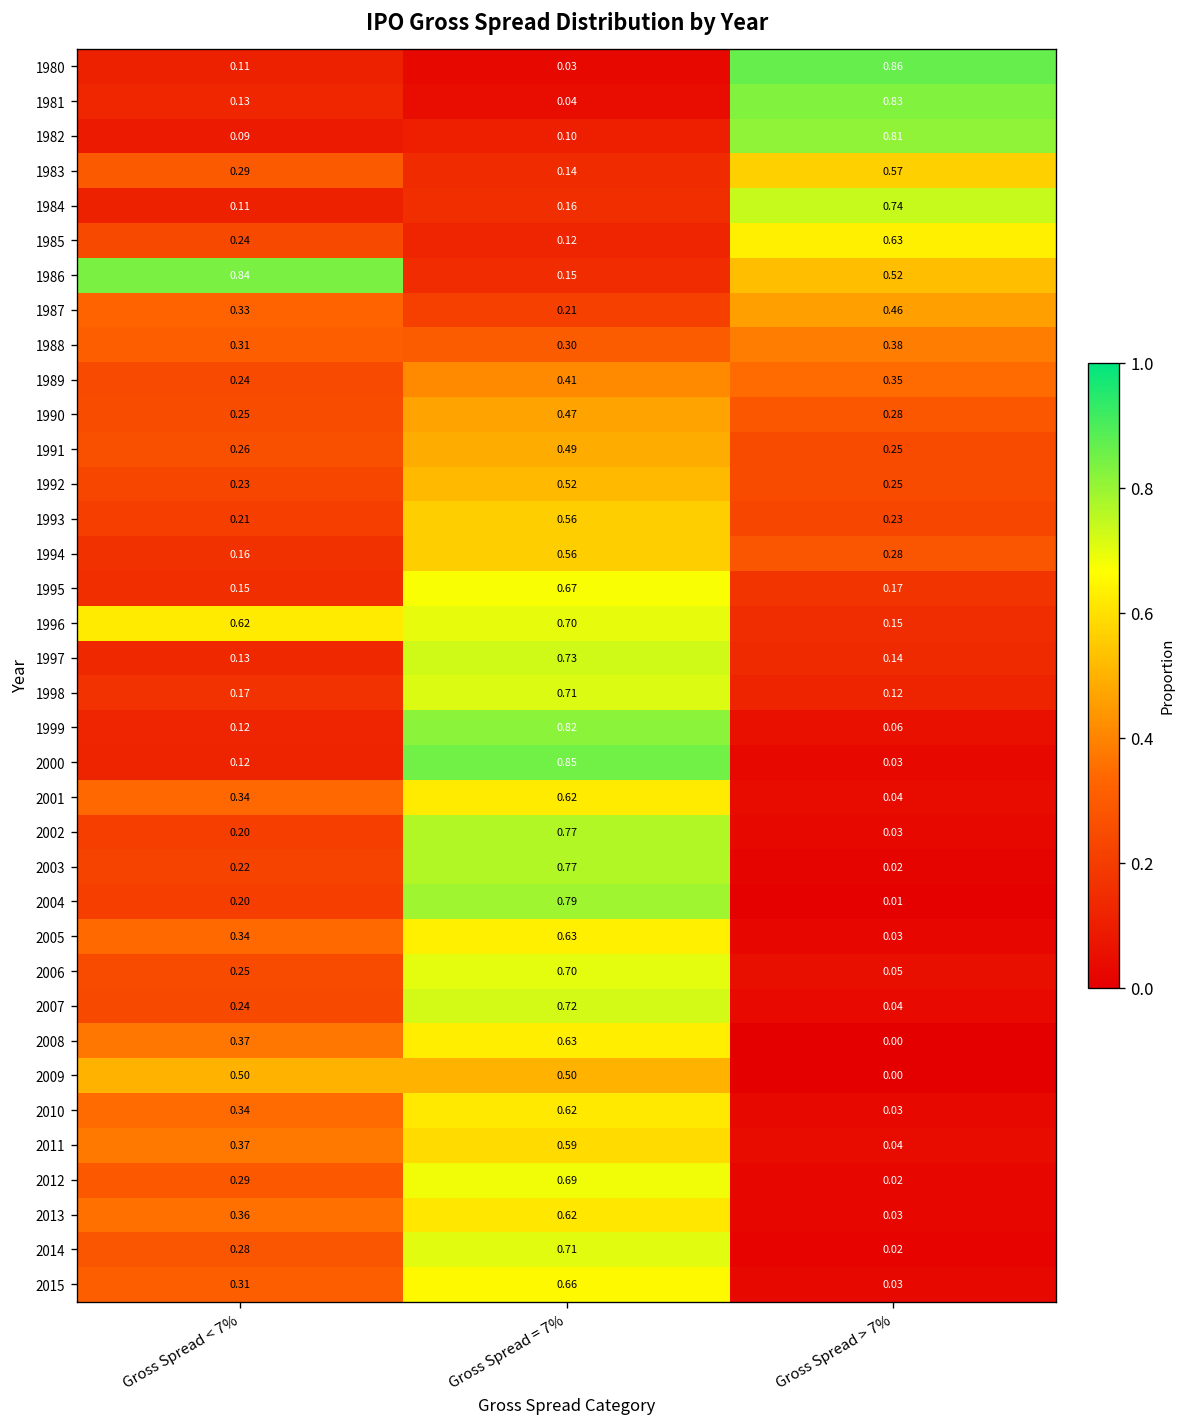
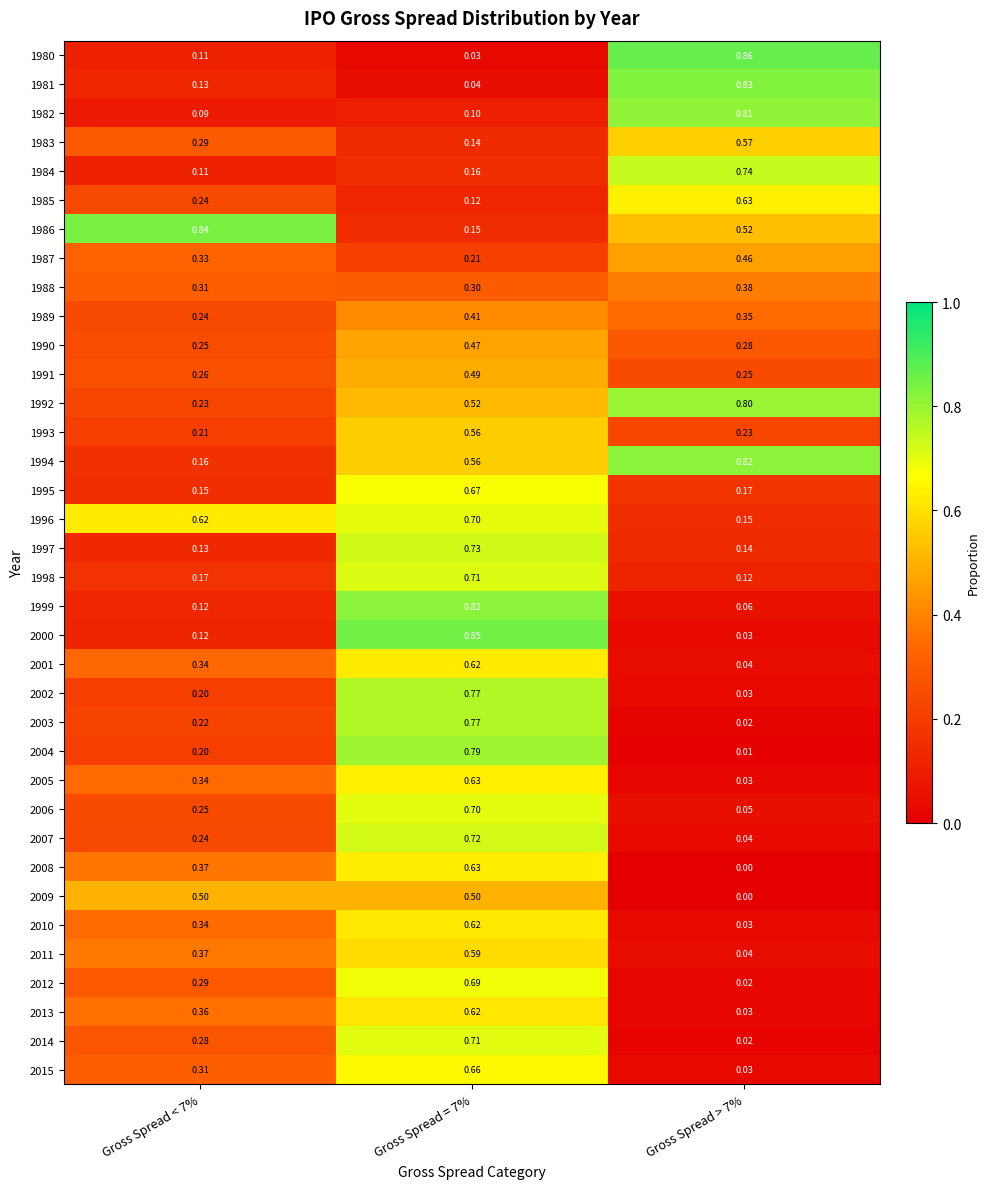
1992, Gross Spread > 7%: 0.25 -> 0.80
1994, Gross Spread > 7%: 0.28 -> 0.82
